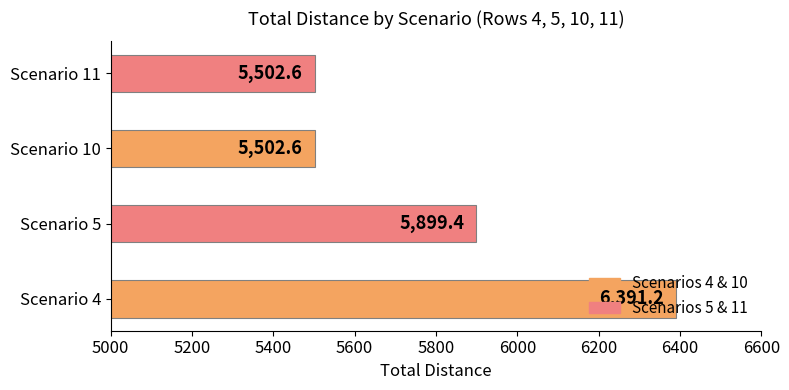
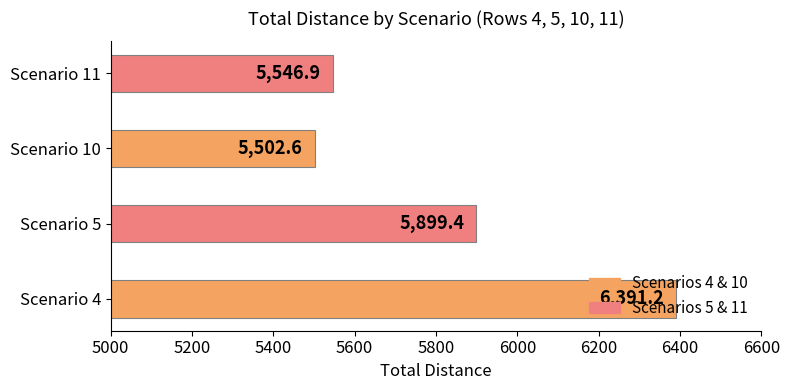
Scenario 11: 5,502.6 -> 5,546.9
